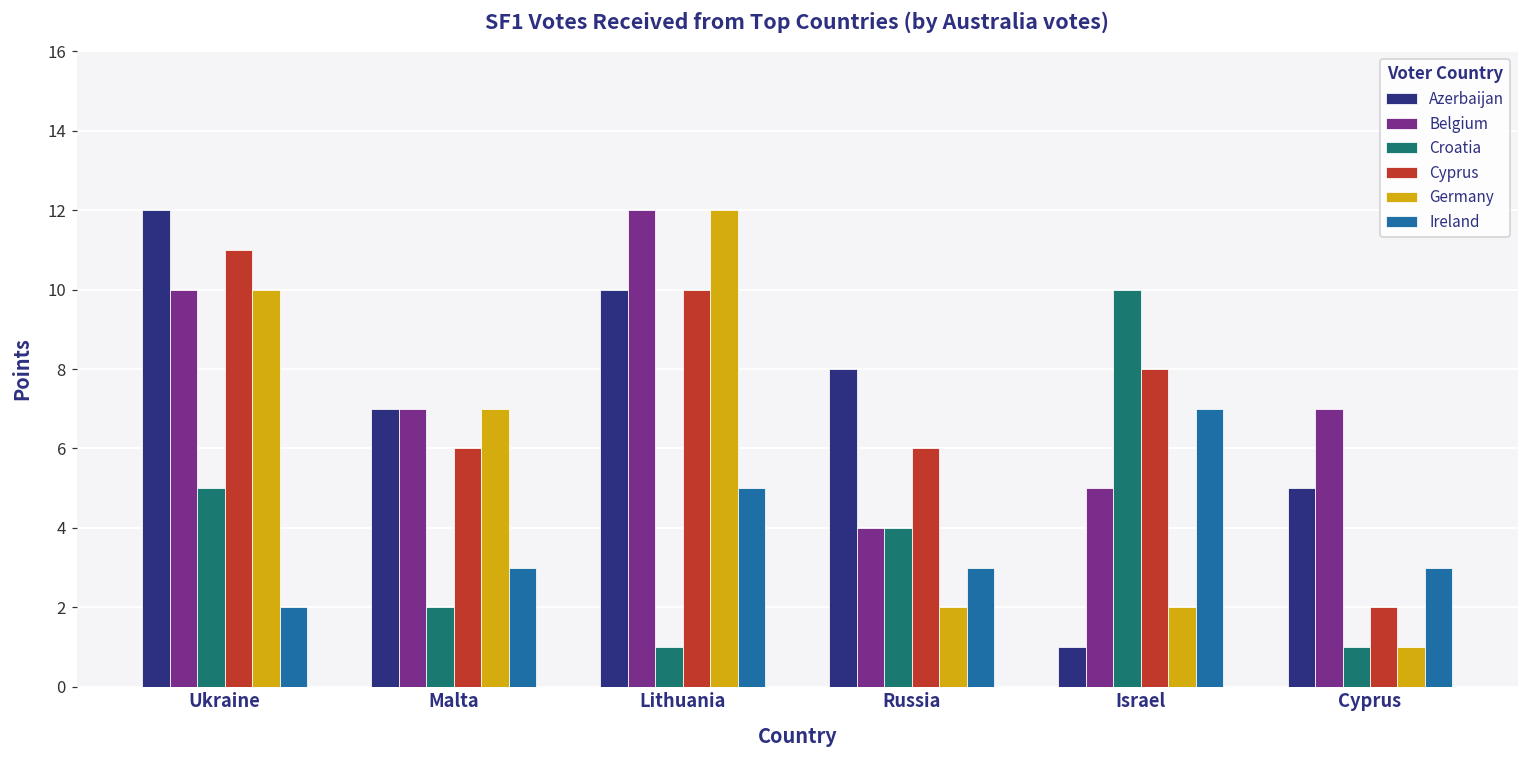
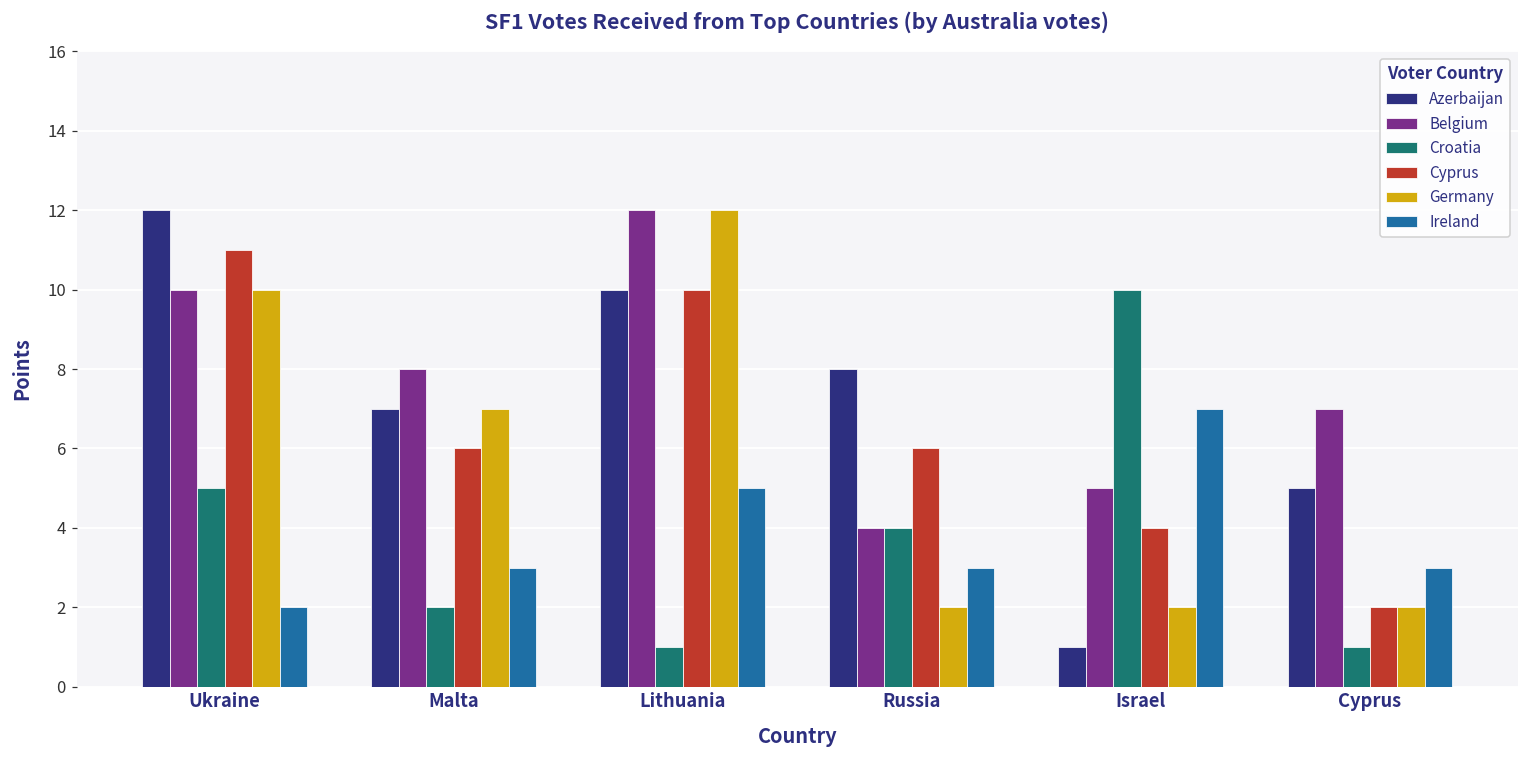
Belgium, Malta: 7 -> 8
Cyprus, Israel: 8 -> 4
Germany, Cyprus: 1 -> 2
